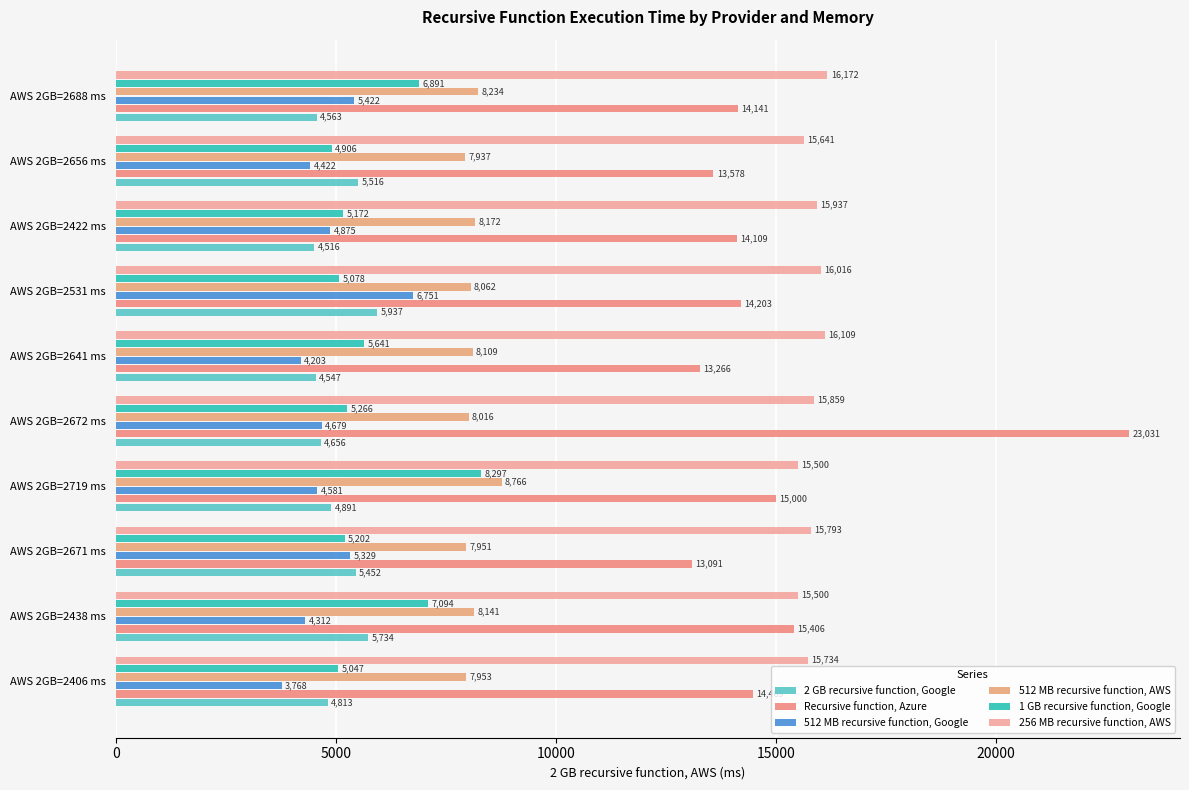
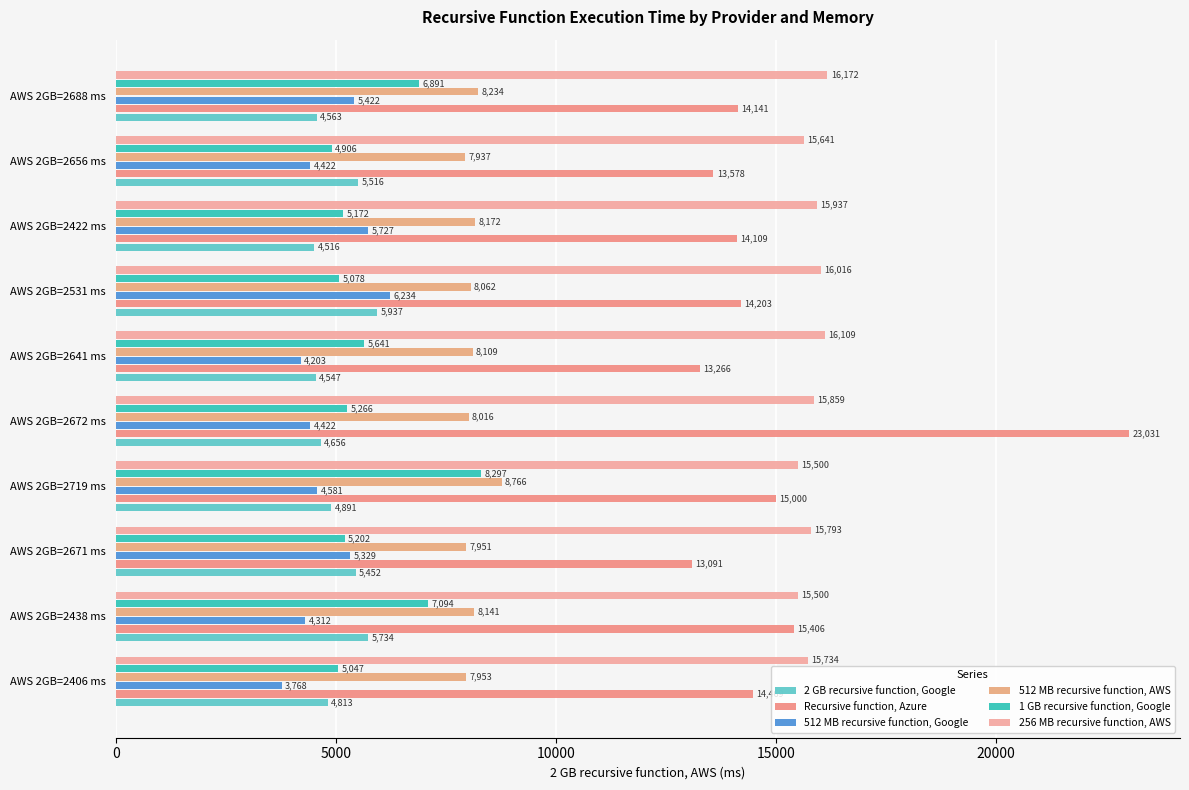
512 MB recursive function, Google, AWS 2GB=2422 ms: 4,875 -> 5,727
512 MB recursive function, Google, AWS 2GB=2531 ms: 6,751 -> 6,234
512 MB recursive function, Google, AWS 2GB=2672 ms: 4,679 -> 4,422
